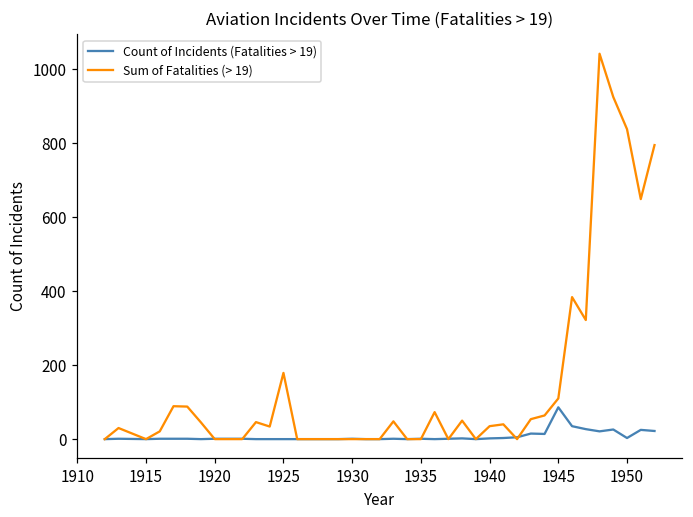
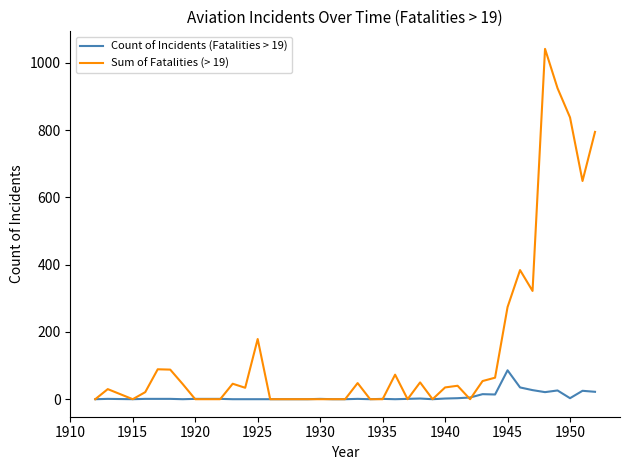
Sum of Fatalities (> 19), 1945: 110 -> 270
